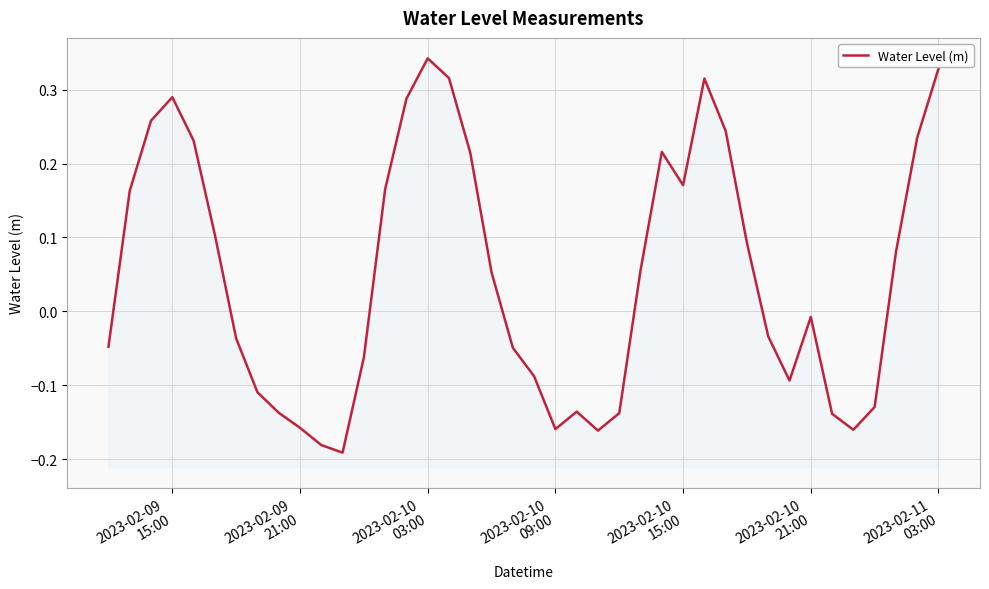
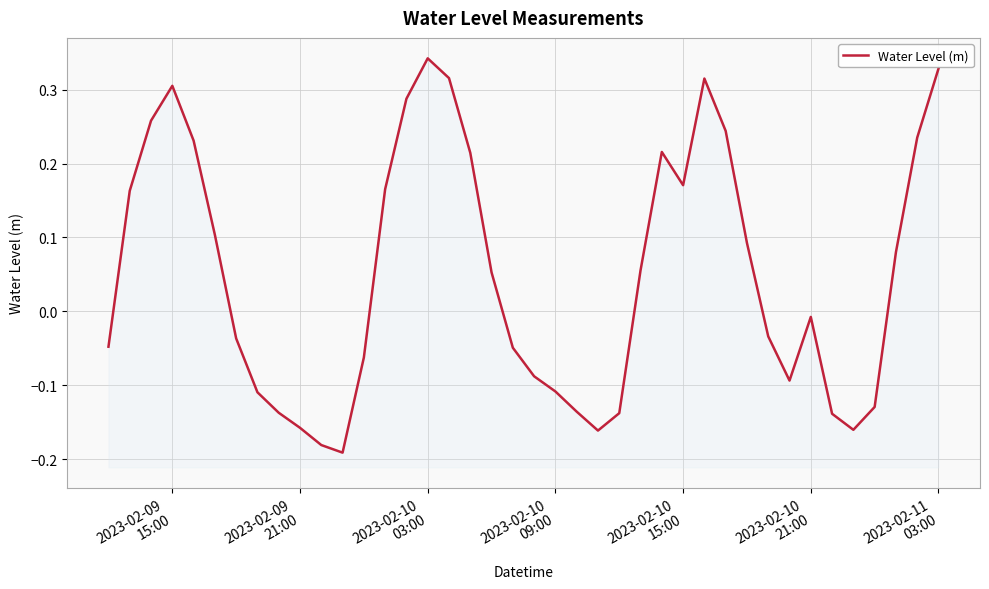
2023-02-09 15:00: 0.29 -> 0.31
2023-02-10 09:00: -0.16 -> -0.11
